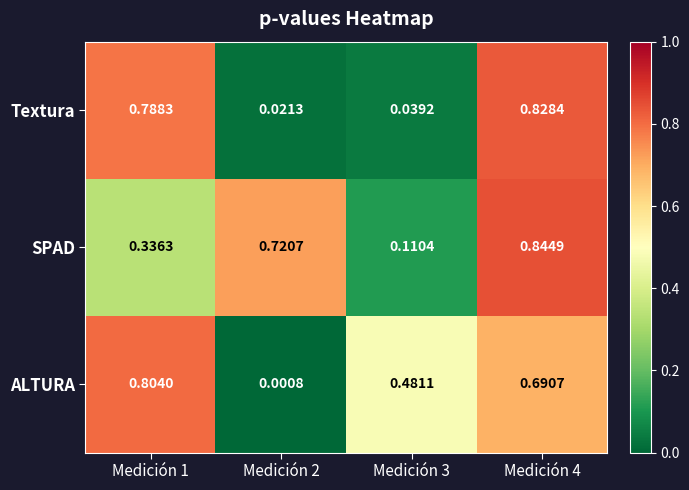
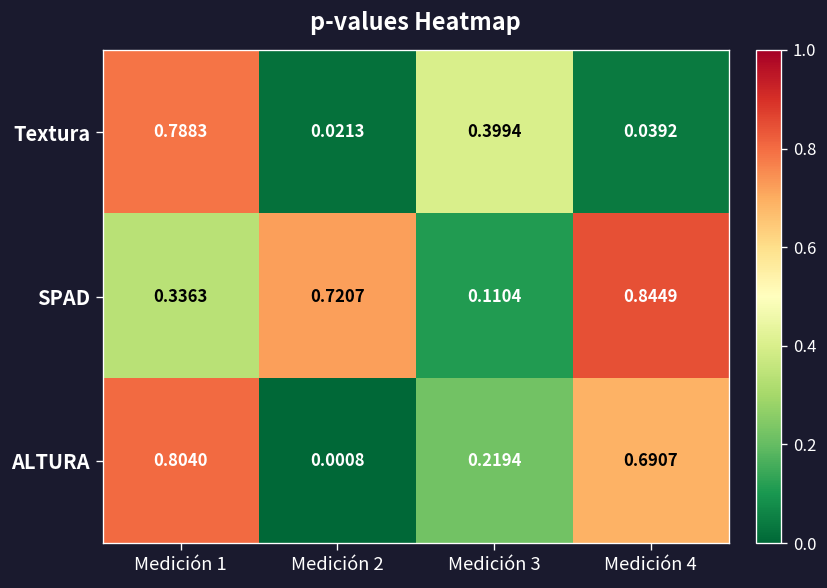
Textura, Medición 3: 0.0392 -> 0.3994
Textura, Medición 4: 0.8284 -> 0.0392
ALTURA, Medición 3: 0.4811 -> 0.2194
